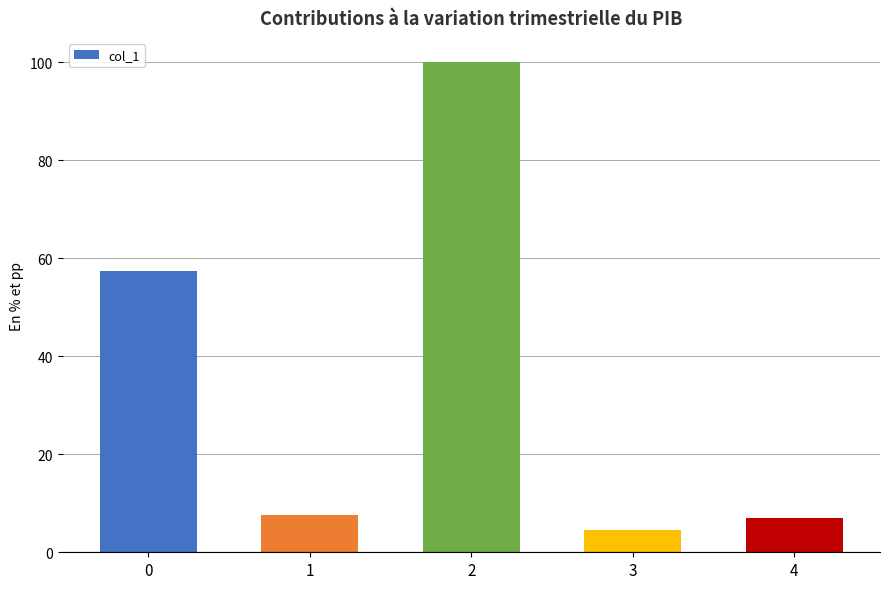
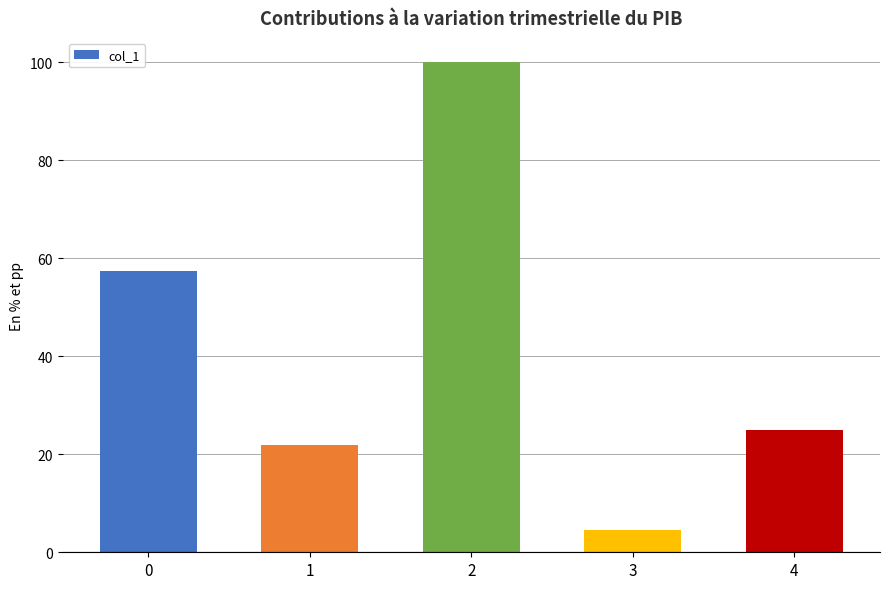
1: 8 -> 22
4: 7 -> 25
